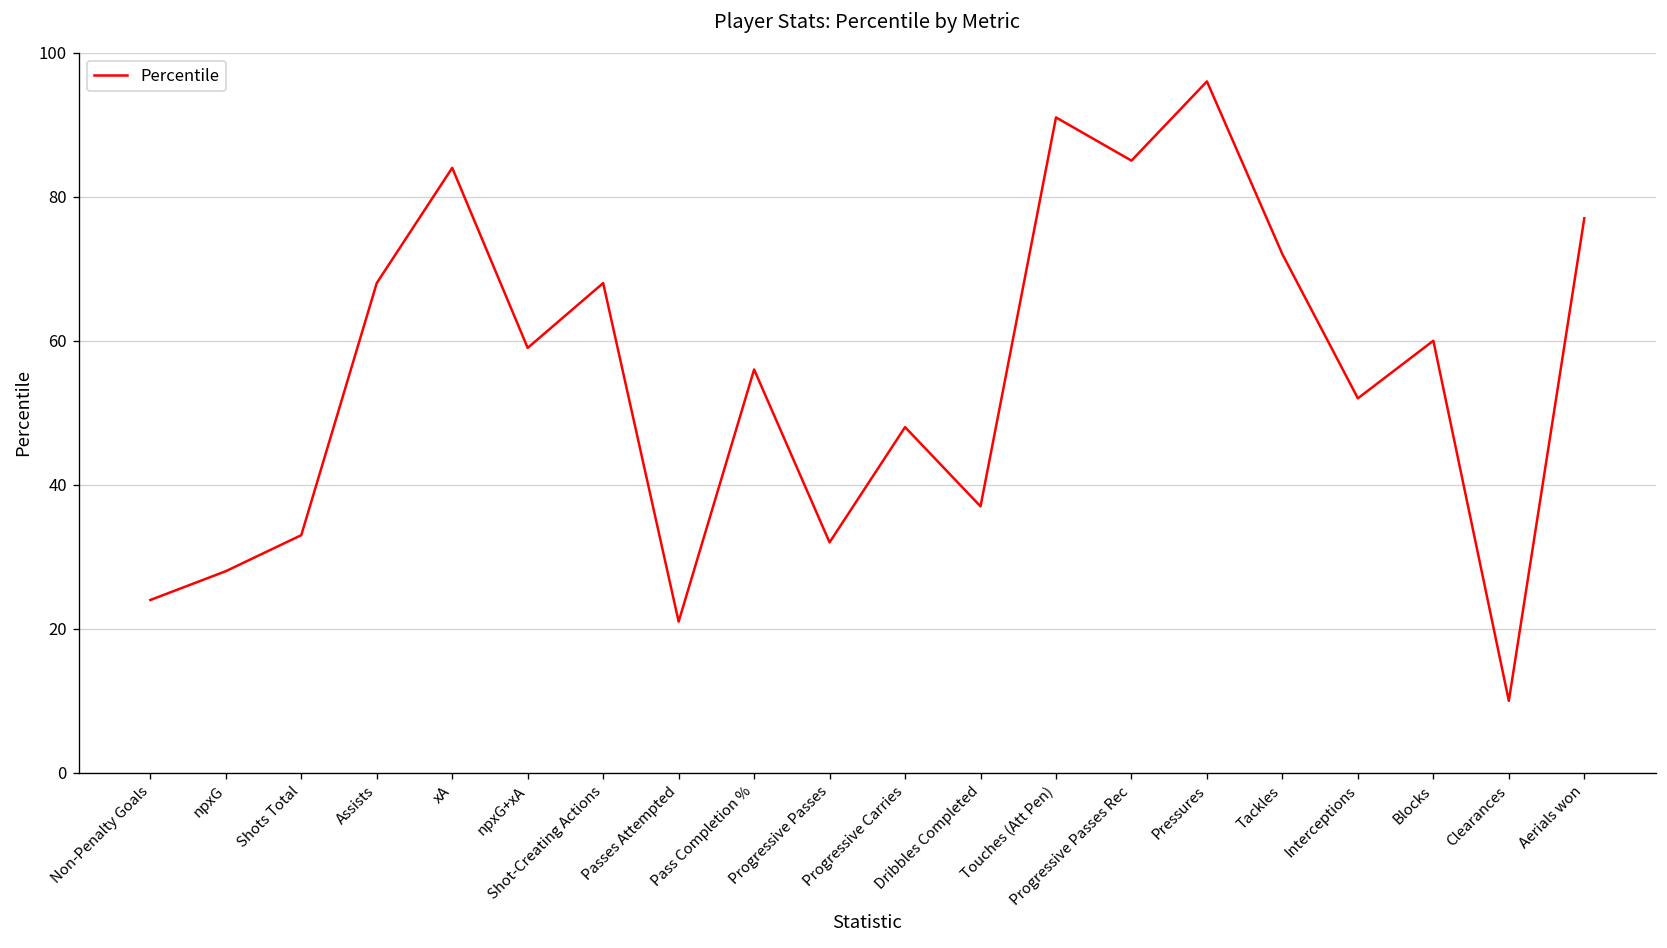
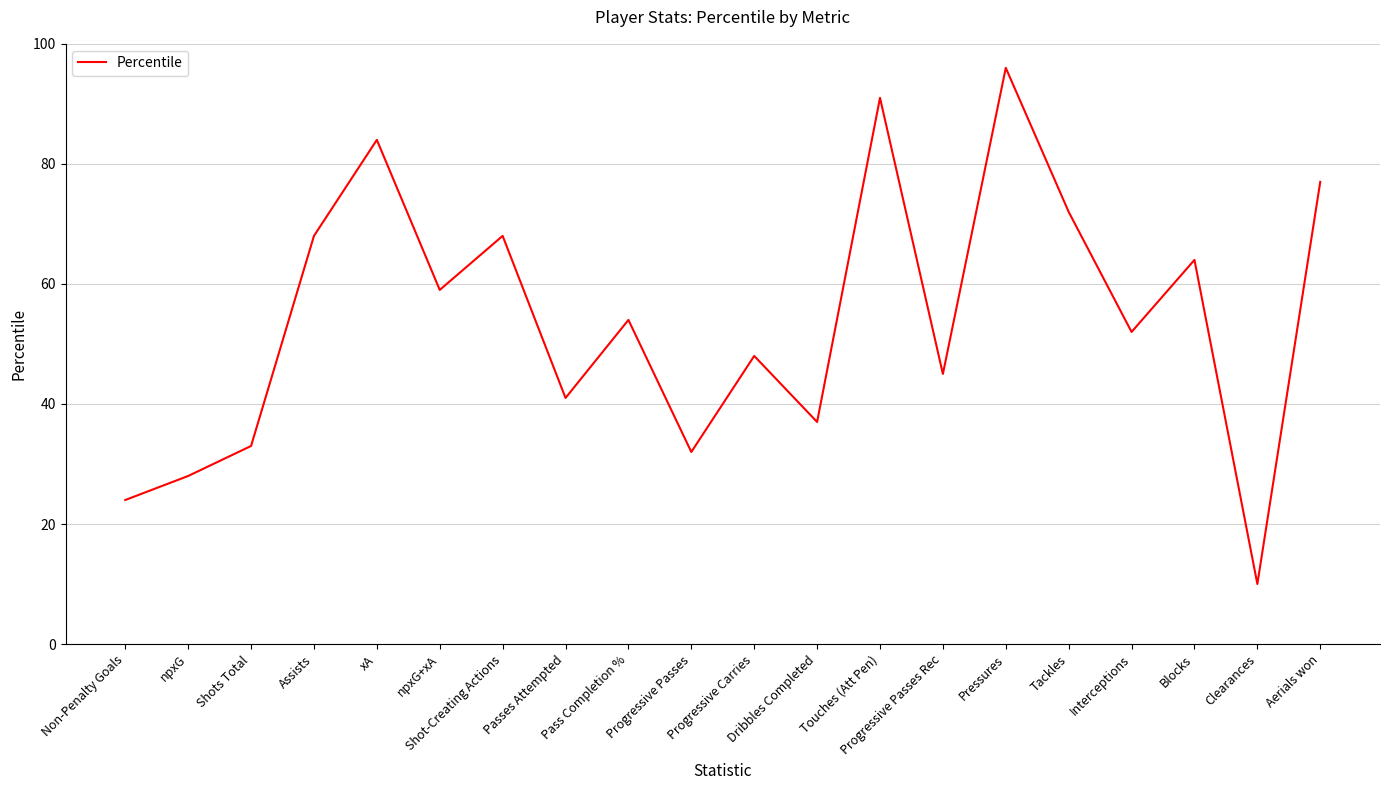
Passes Attempted: 21 -> 41
Pass Completion %: 56 -> 54
Progressive Passes Rec: 85 -> 45
Blocks: 60 -> 64
